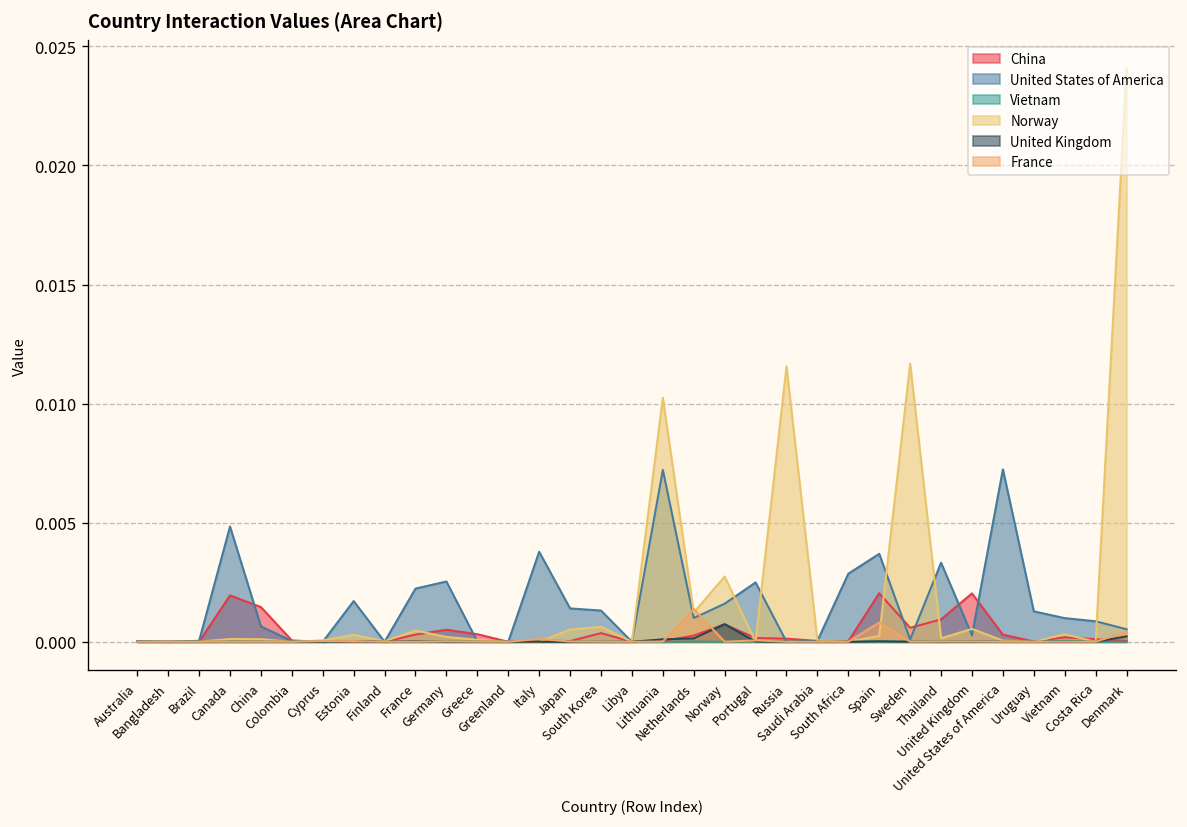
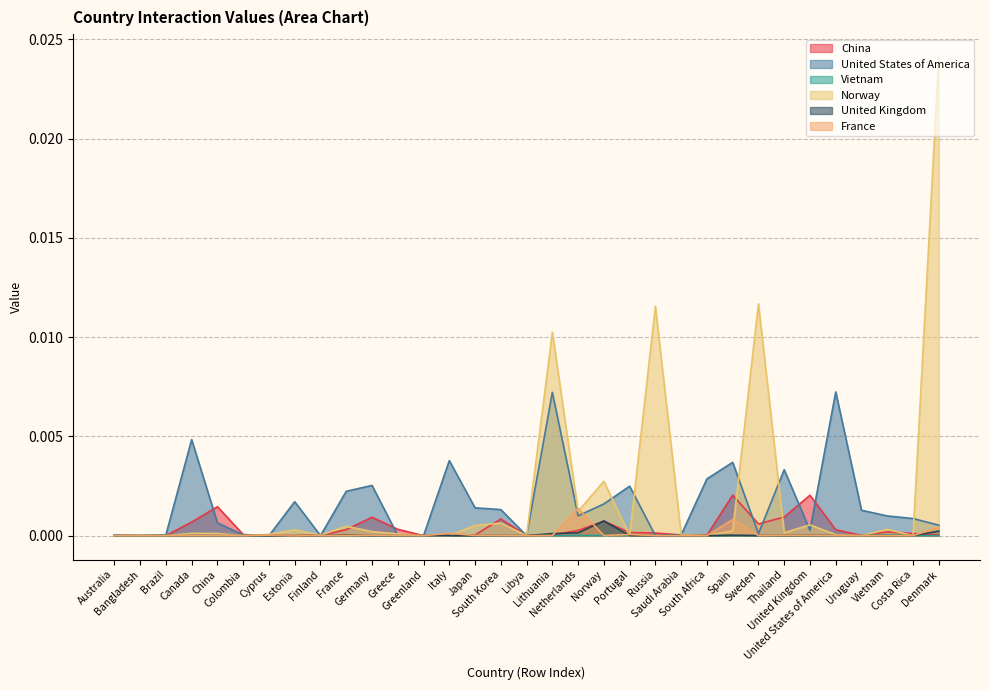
China, Canada: 0.0019 -> 0.0007
China, Germany: 0.0005 -> 0.0009
China, South Korea: 0.0004 -> 0.0008
